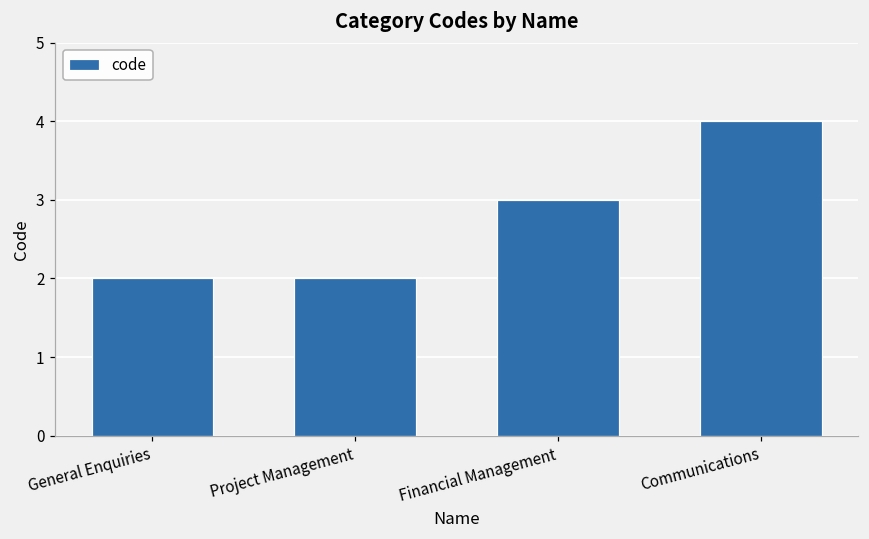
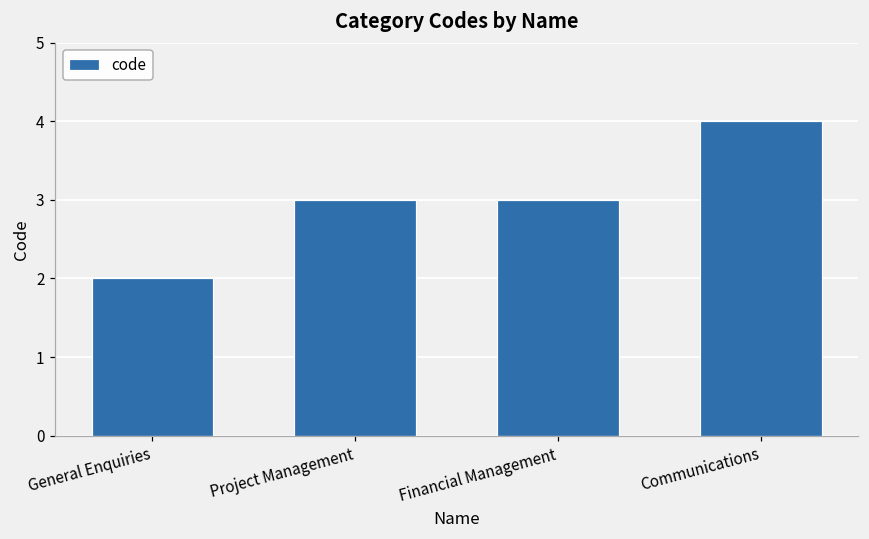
Project Management: 2 -> 3
